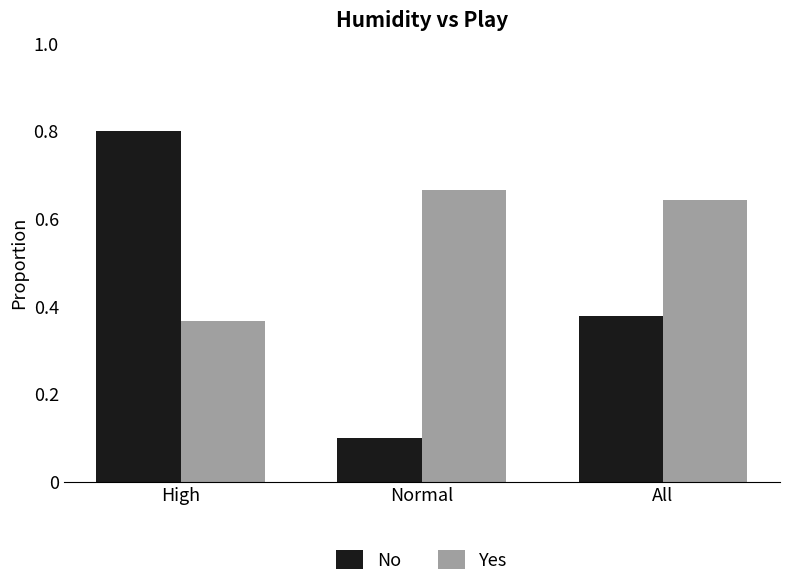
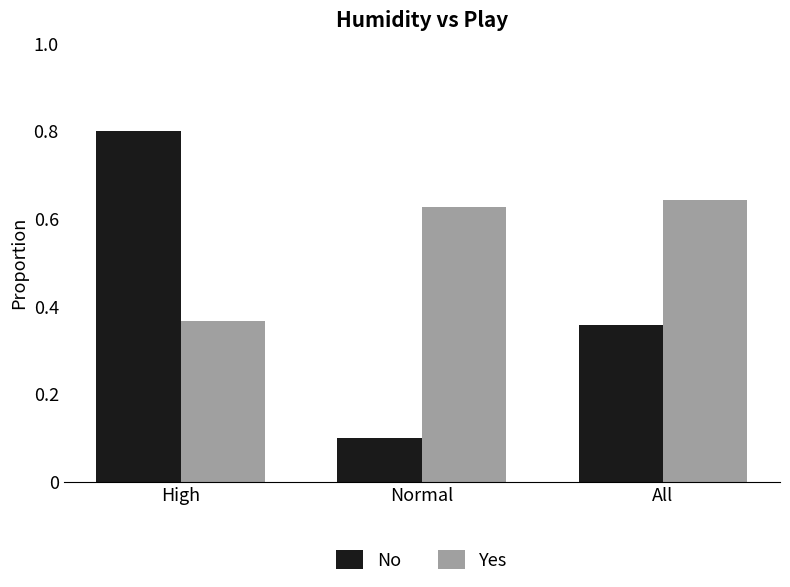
Yes, Normal: 0.67 -> 0.63
No, All: 0.38 -> 0.36
